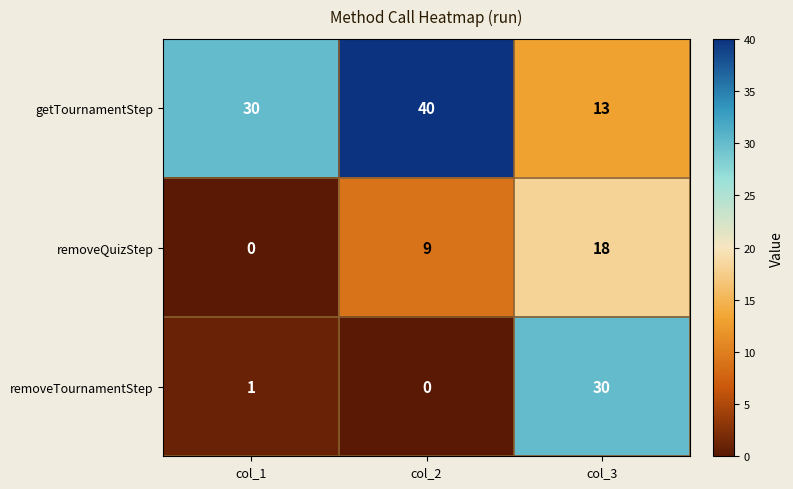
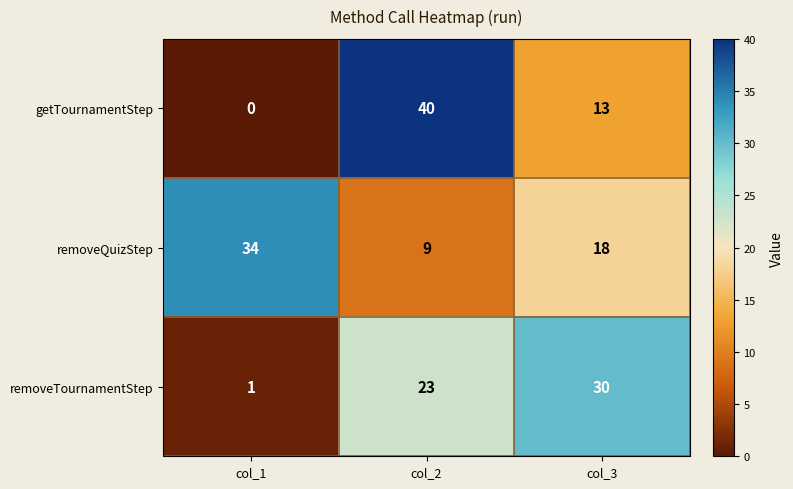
getTournamentStep, col_1: 30 -> 0
removeQuizStep, col_1: 0 -> 34
removeTournamentStep, col_2: 0 -> 23
